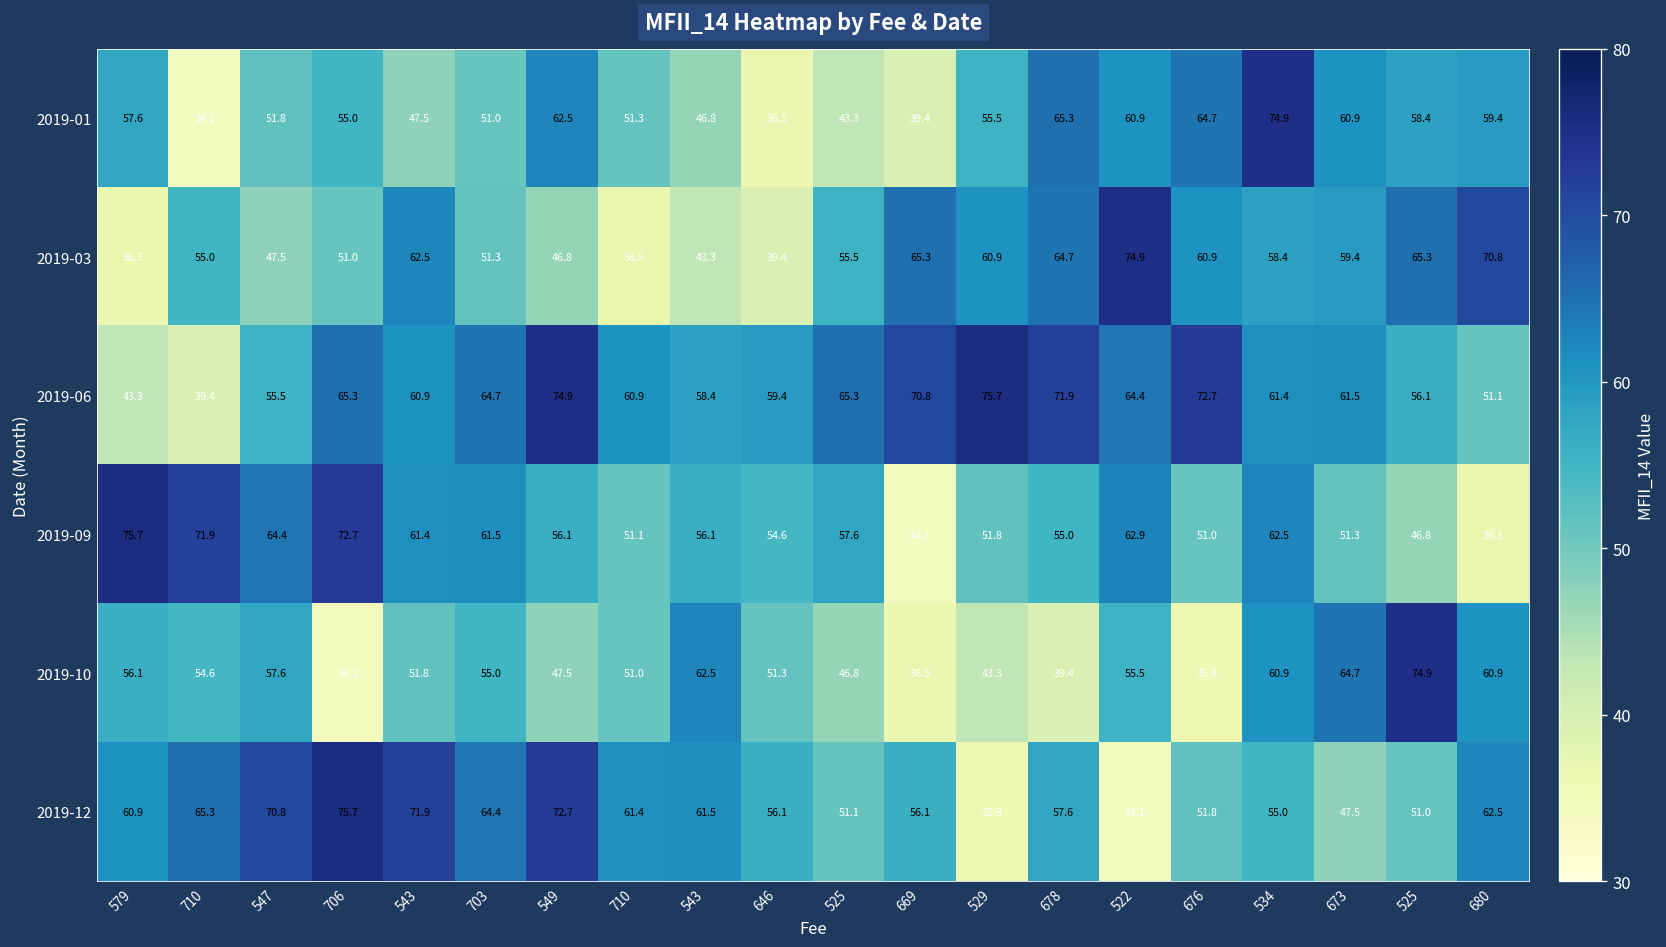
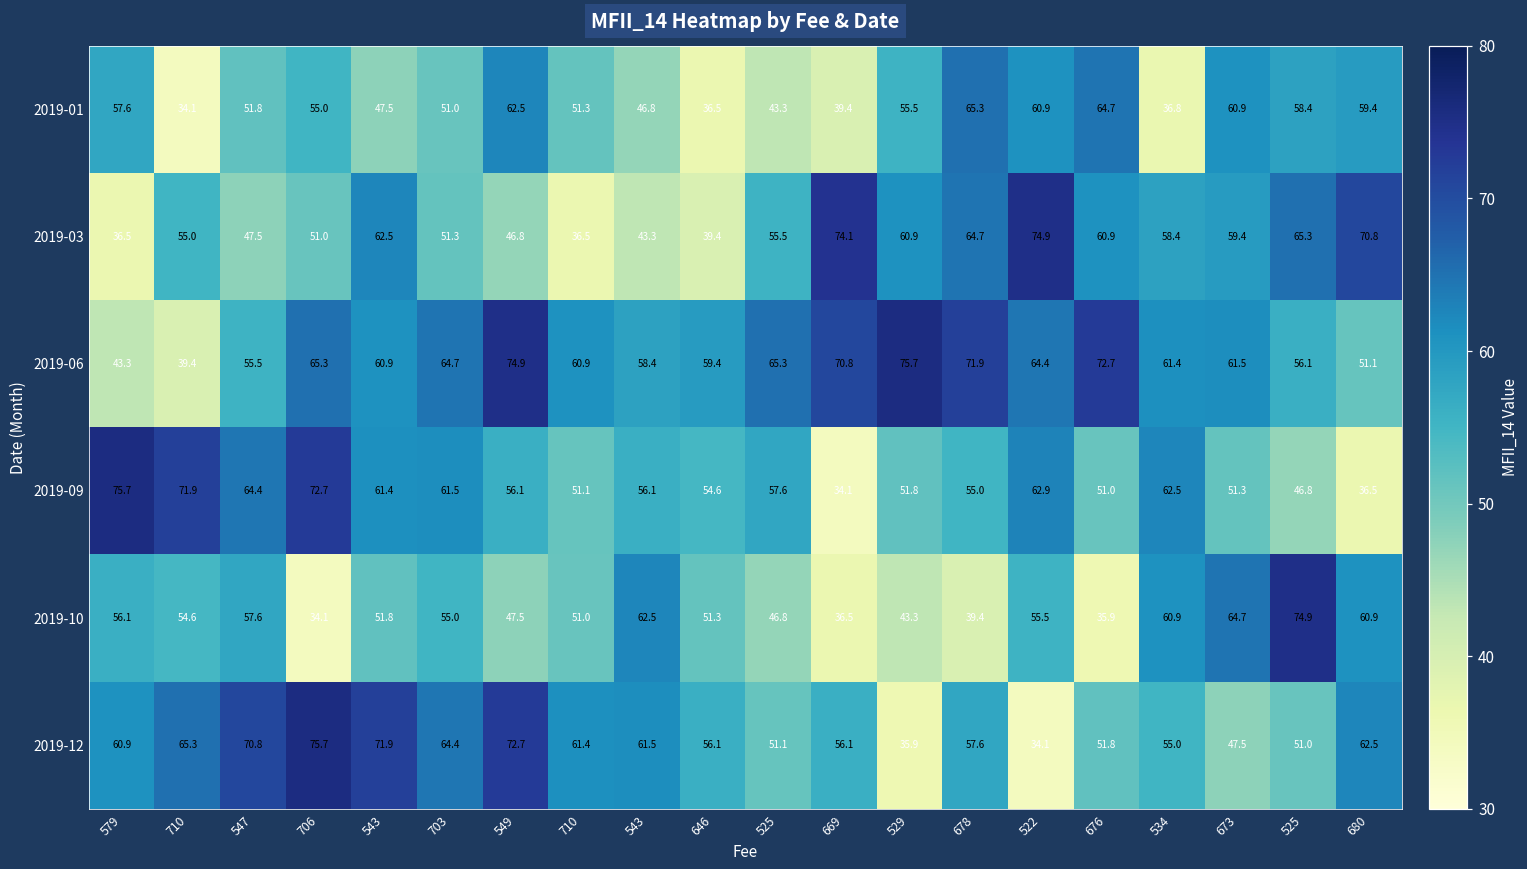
2019-01, 534: 74.9 -> 36.8
2019-03, 669: 65.3 -> 74.1
